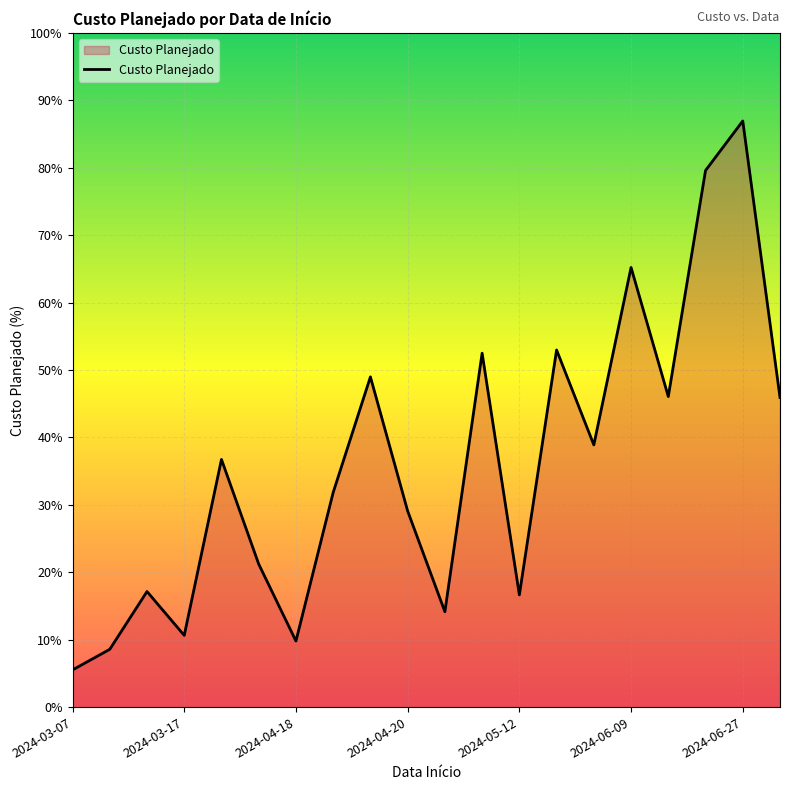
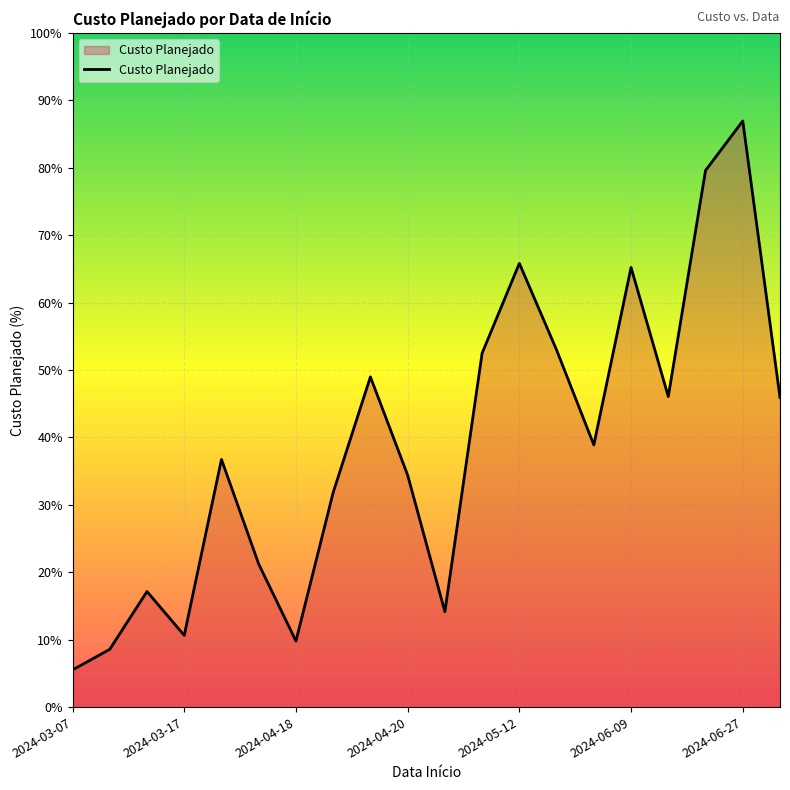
2024-04-20: 29% -> 34%
2024-05-12: 17% -> 66%
